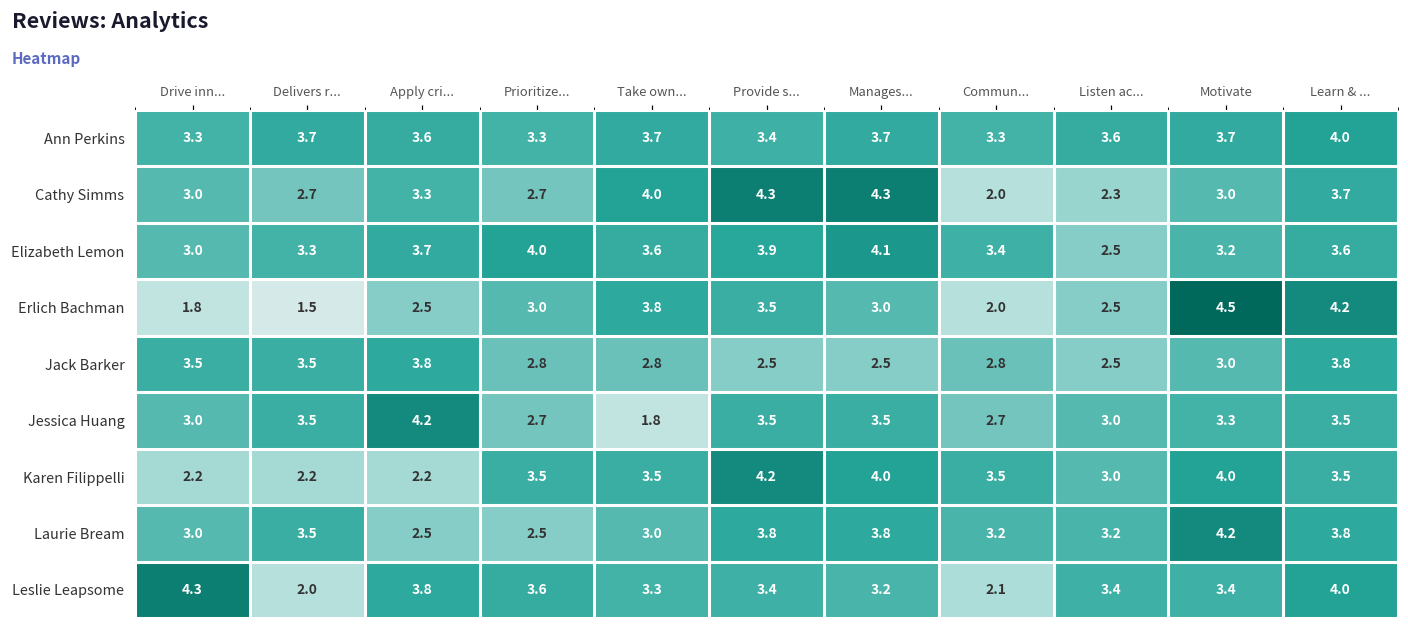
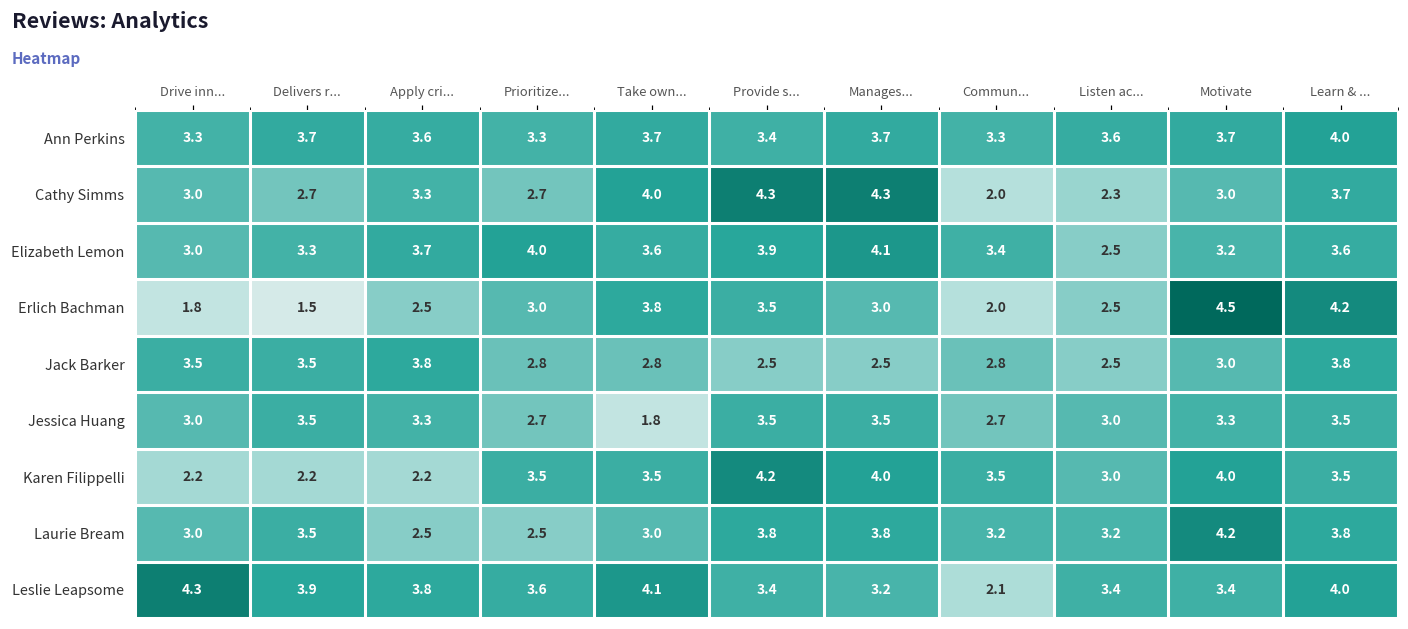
Jessica Huang, Apply cri...: 4.2 -> 3.3
Leslie Leapsome, Delivers r...: 2.0 -> 3.9
Leslie Leapsome, Take own...: 3.3 -> 4.1
